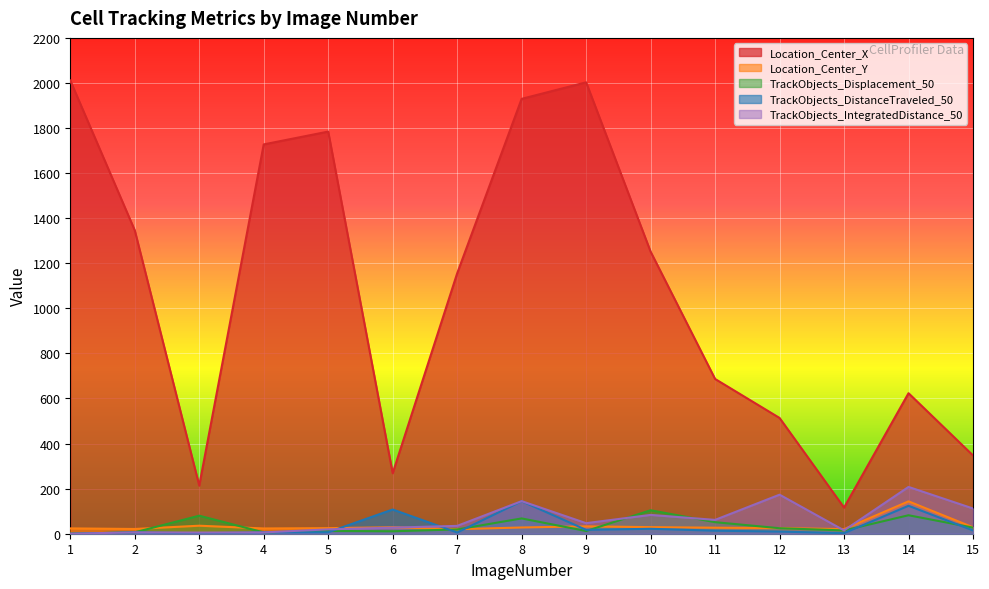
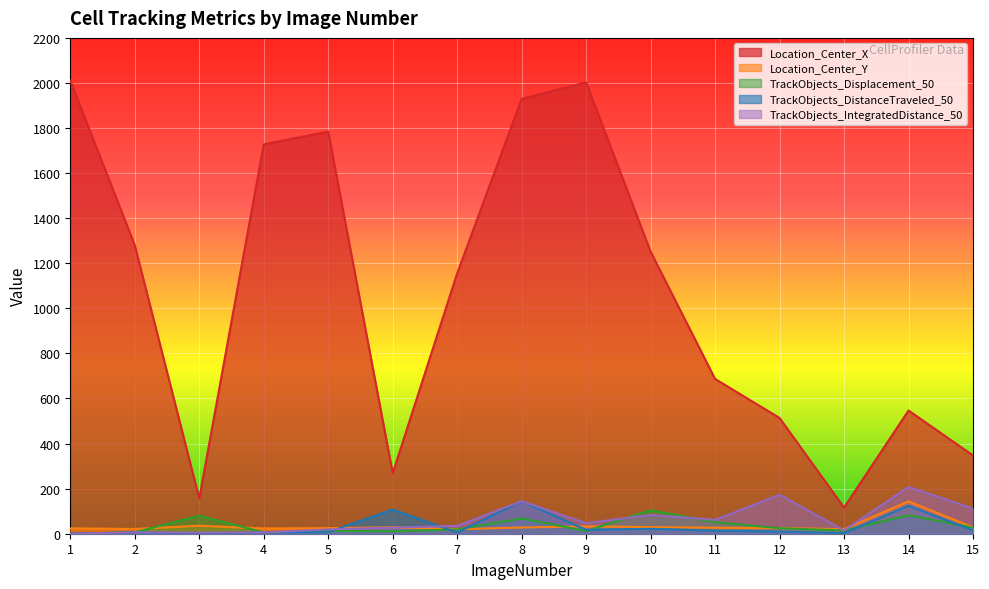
Location_Center_X, 2: 1350 -> 1280
Location_Center_X, 3: 210 -> 160
Location_Center_X, 14: 620 -> 550
